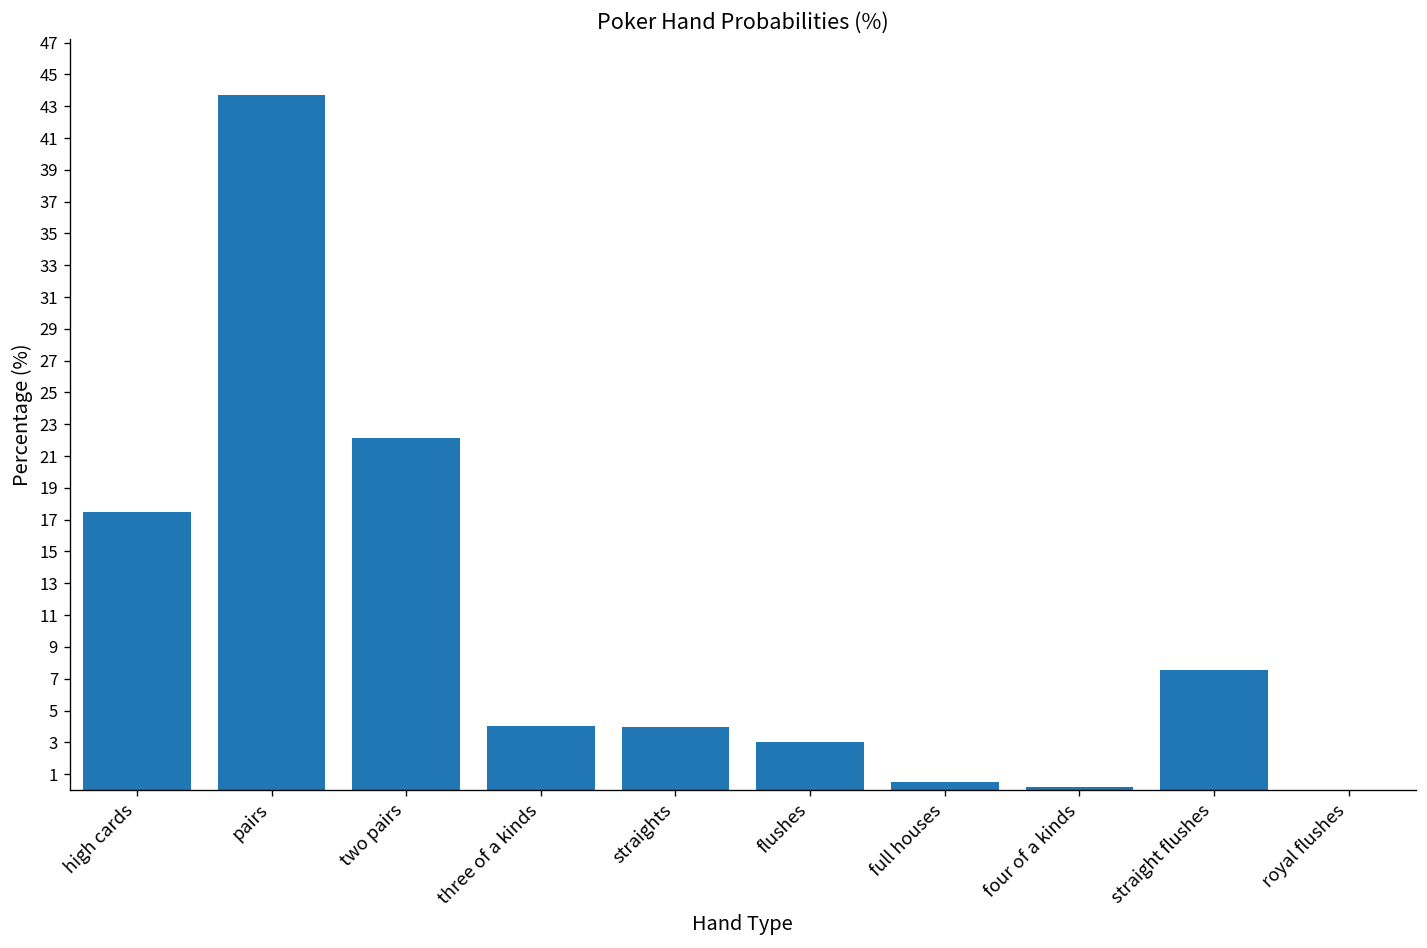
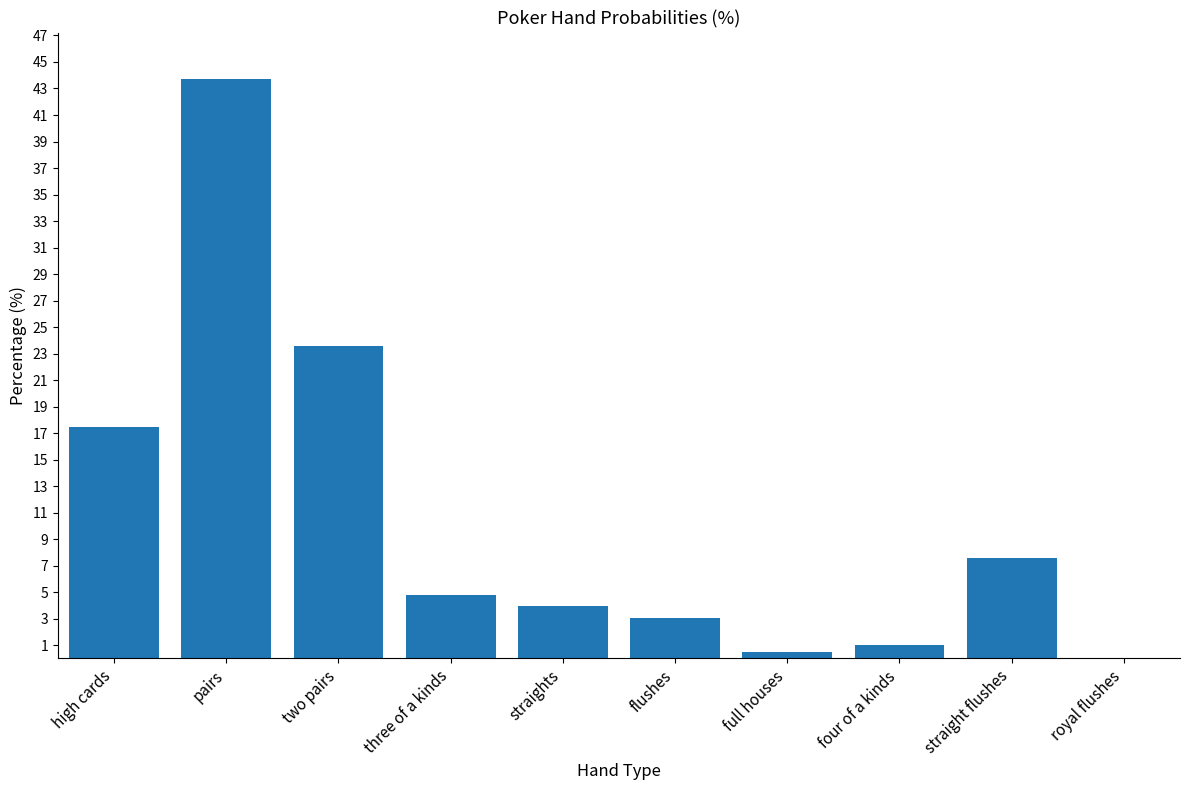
two pairs: 22.1 -> 23.6
three of a kinds: 4.0 -> 4.8
four of a kinds: 0.2 -> 1.0
